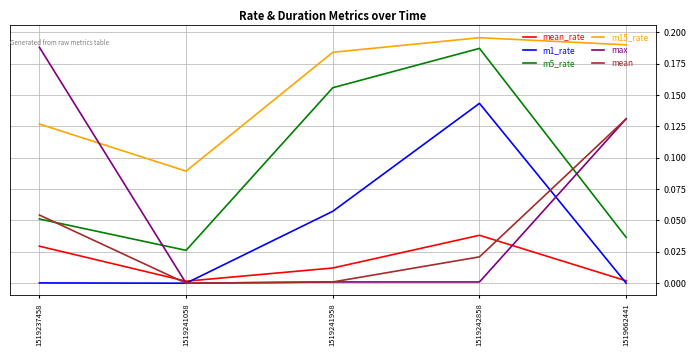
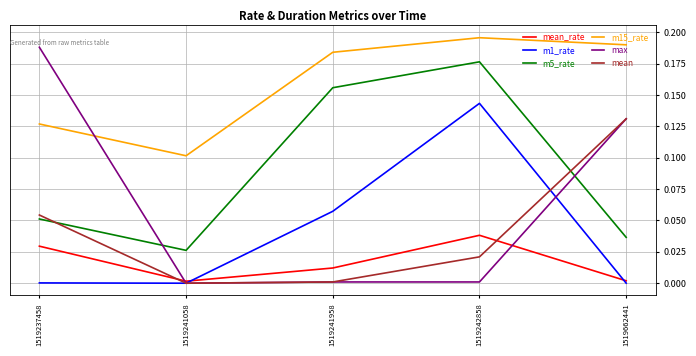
m15_rate, 1519241058: 0.089 -> 0.102
m5_rate, 1519242858: 0.187 -> 0.176
